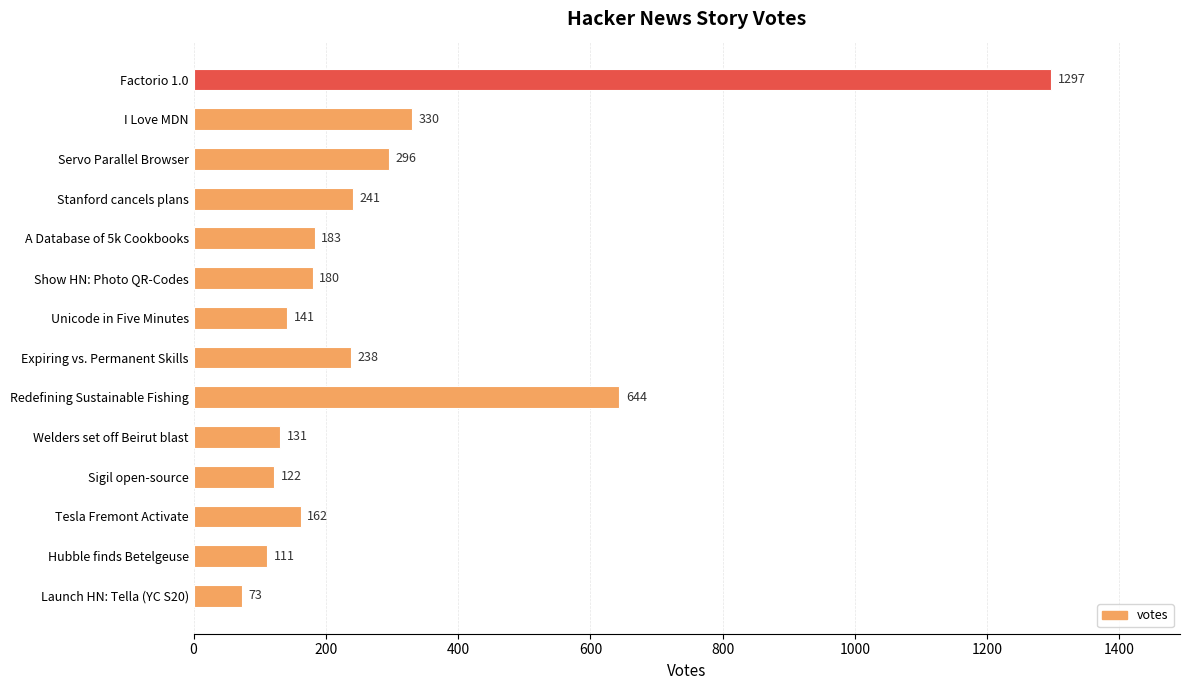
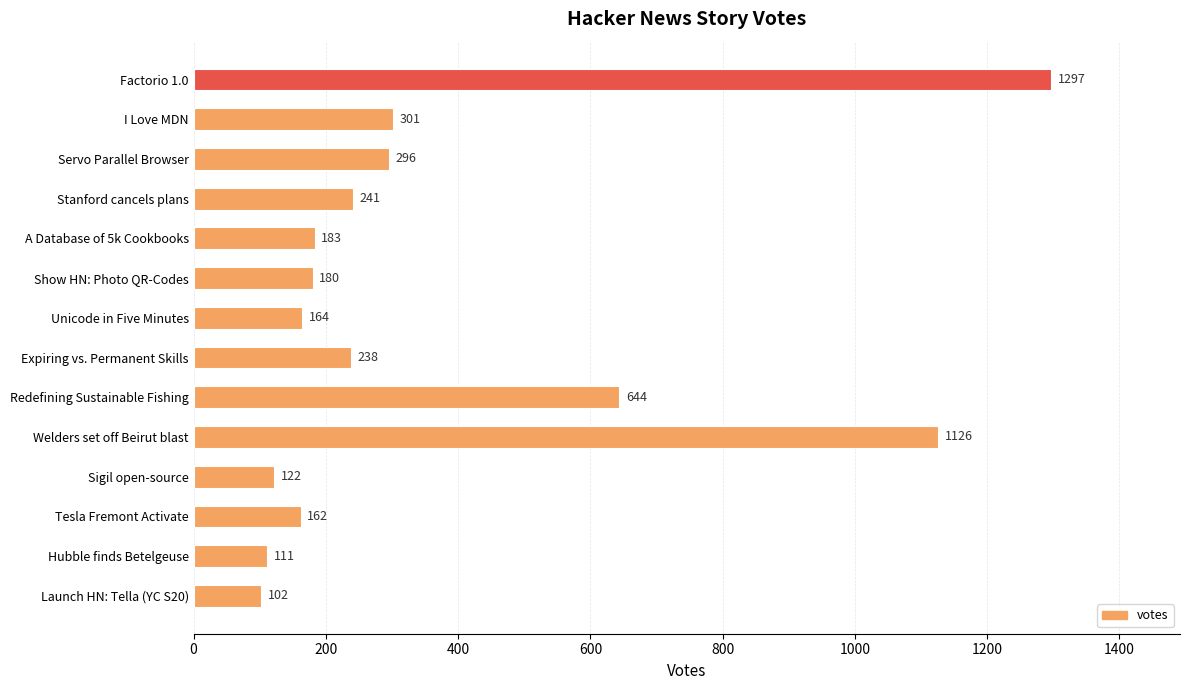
I Love MDN: 330 -> 301
Unicode in Five Minutes: 141 -> 164
Welders set off Beirut blast: 131 -> 1126
Launch HN: Tella (YC S20): 73 -> 102
